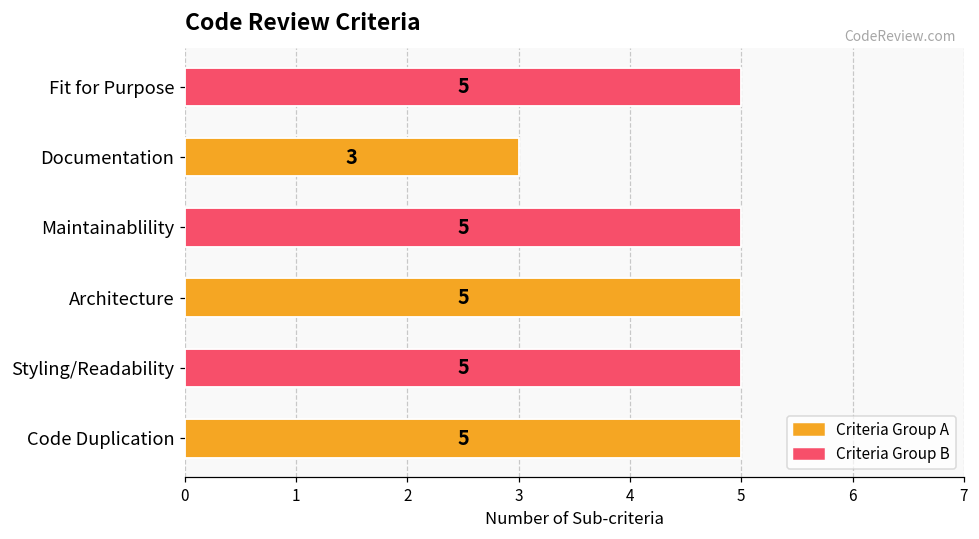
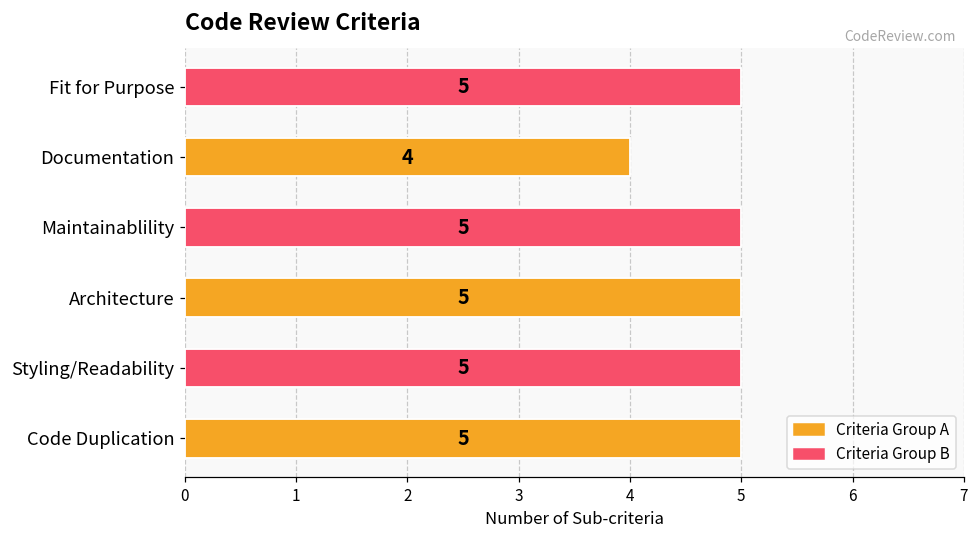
Documentation: 3 -> 4
